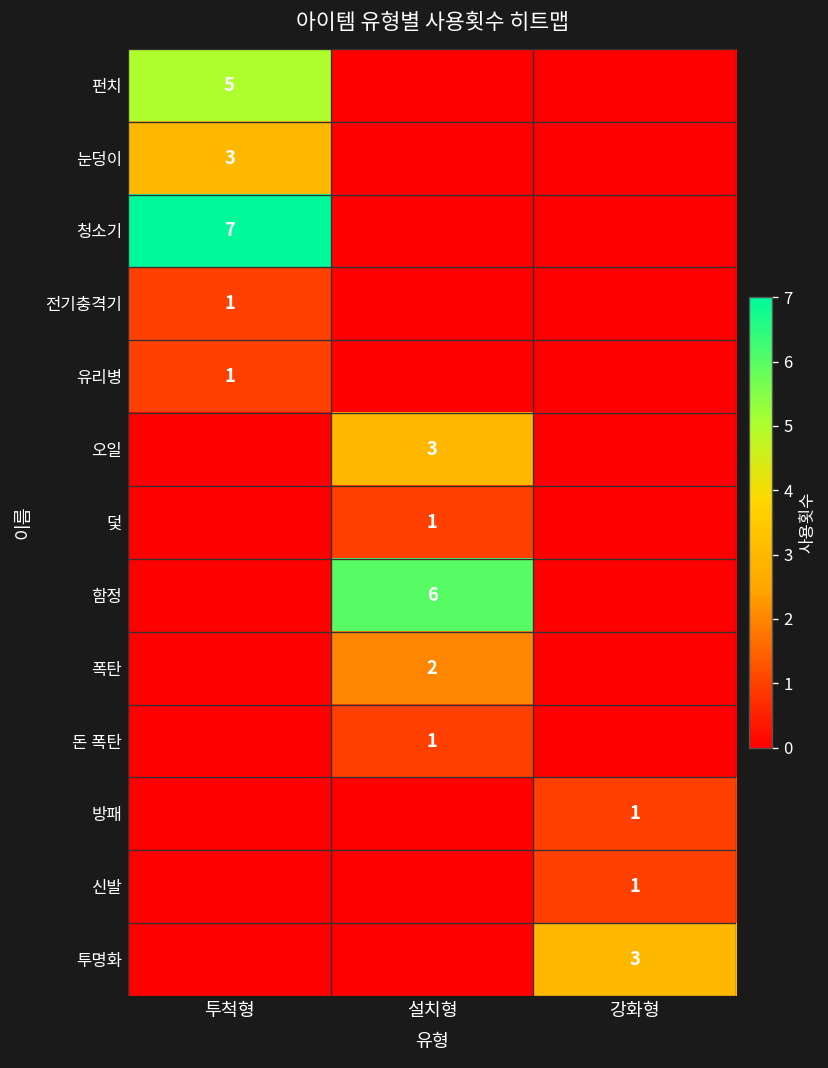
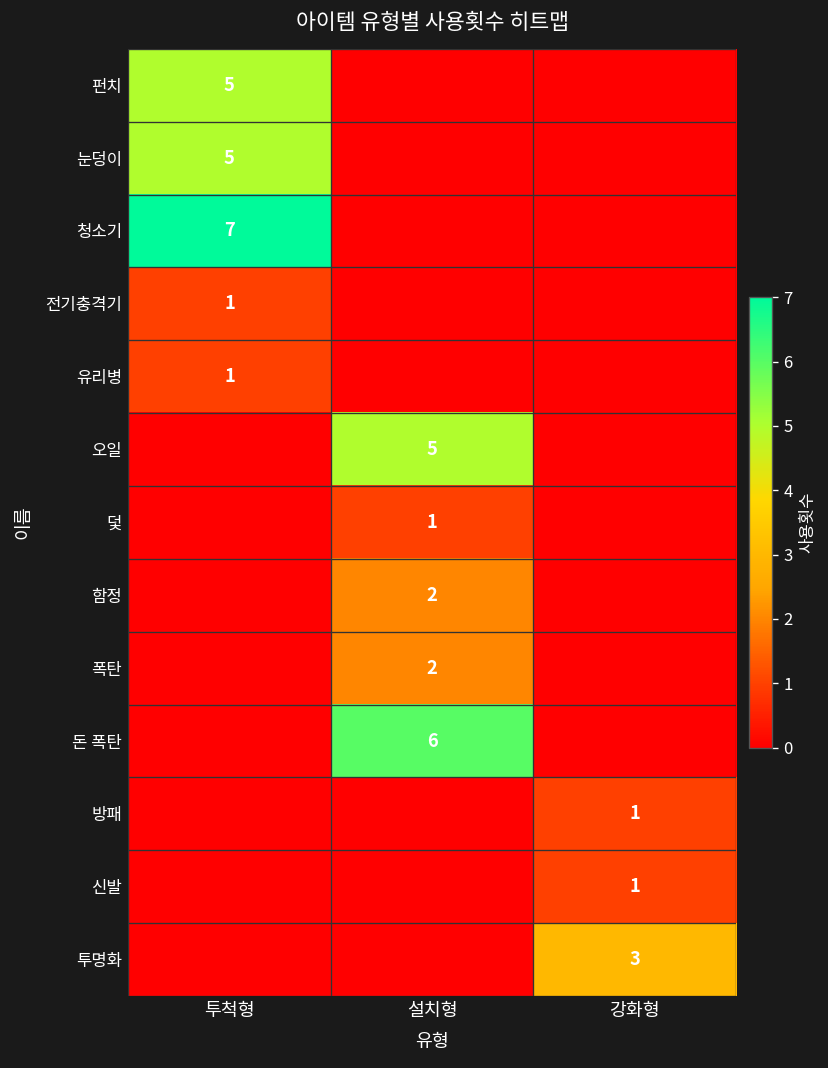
눈덩이, 투척형: 3 -> 5
오일, 설치형: 3 -> 5
함정, 설치형: 6 -> 2
돈 폭탄, 설치형: 1 -> 6
